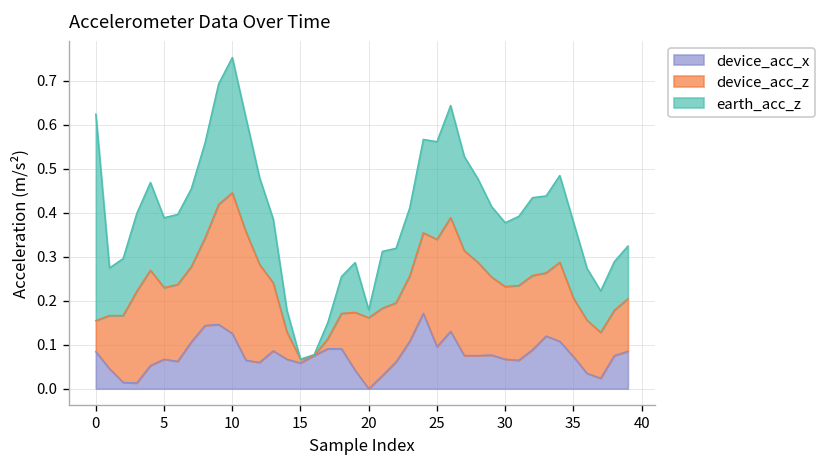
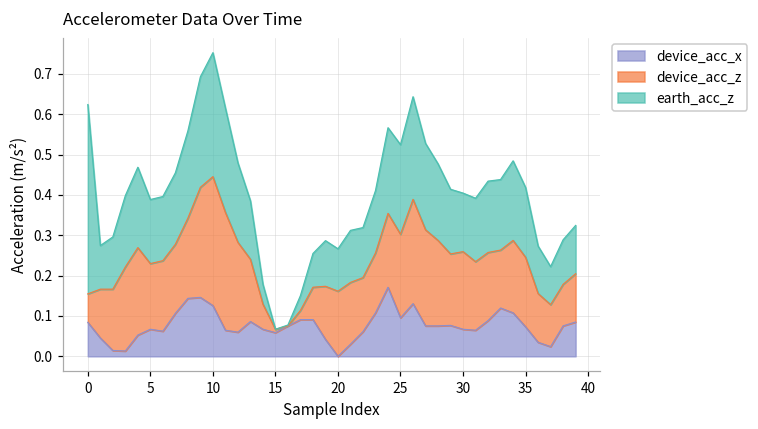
earth_acc_z, 20: 0.02 -> 0.11
device_acc_z, 25: 0.24 -> 0.21
device_acc_z, 30: 0.17 -> 0.19
device_acc_z, 35: 0.13 -> 0.17
